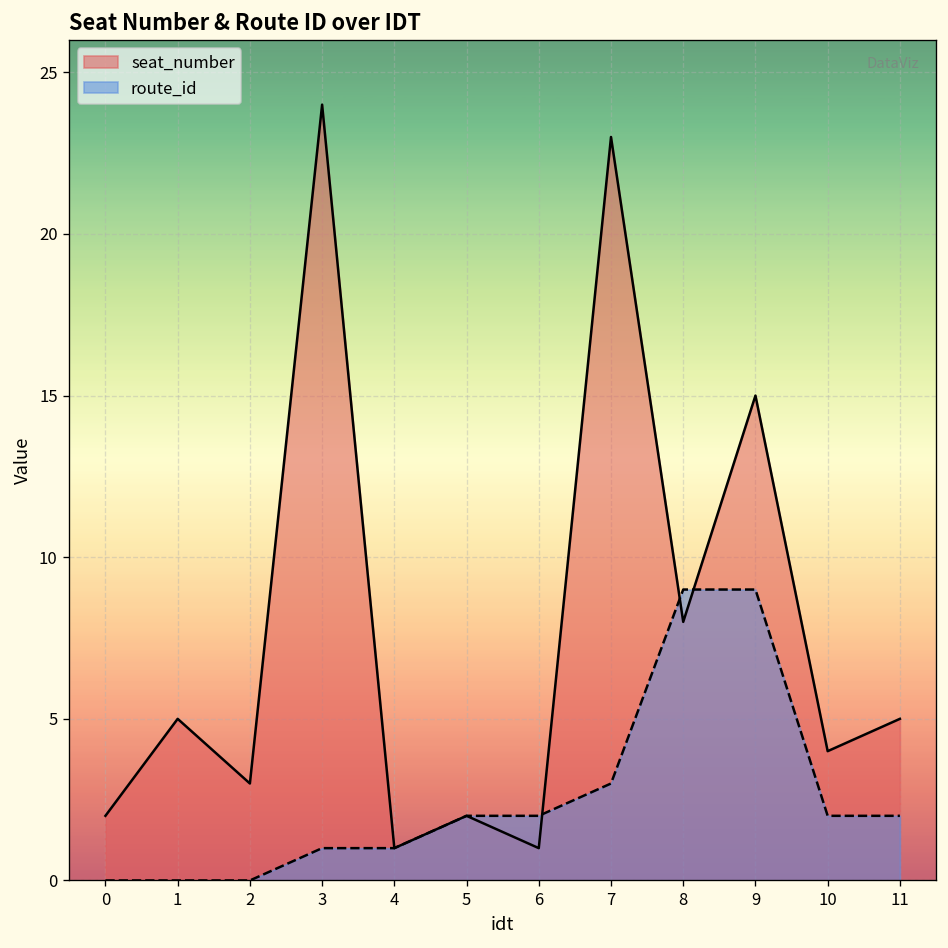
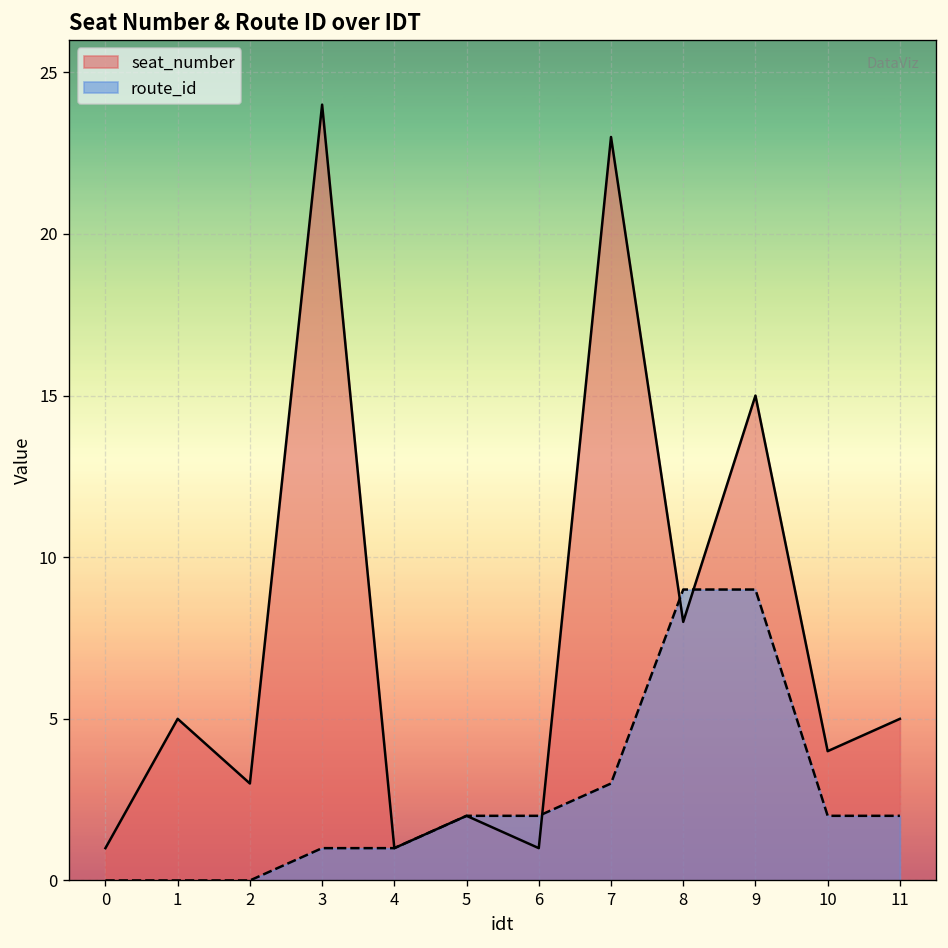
seat_number, 0: 2 -> 1
